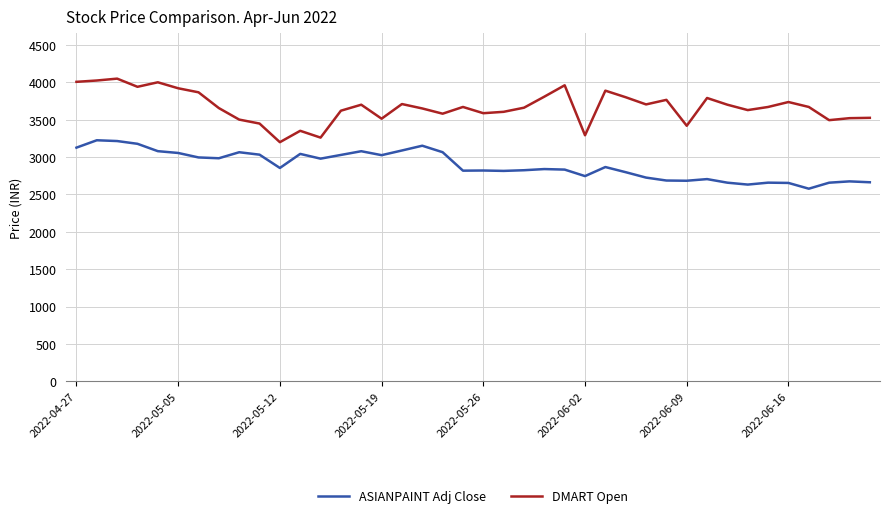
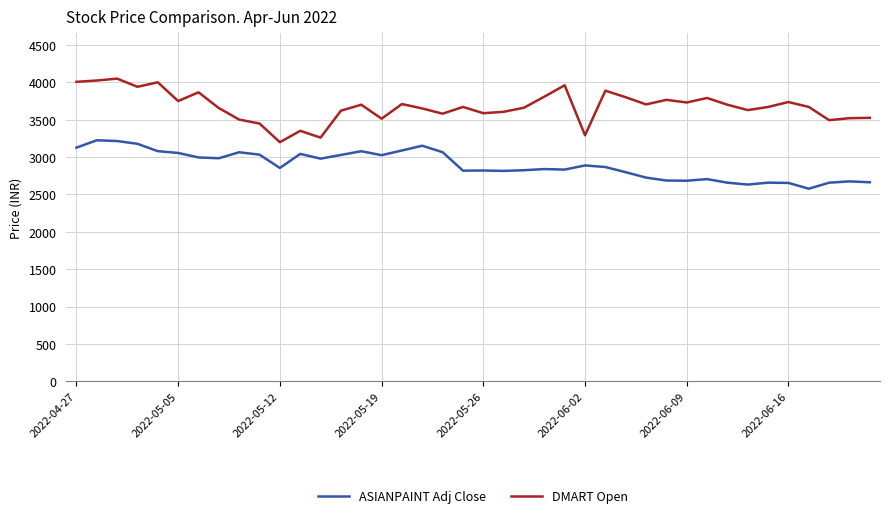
DMART Open, 2022-05-05: 3900 -> 3700
ASIANPAINT Adj Close, 2022-06-02: 2700 -> 2900
DMART Open, 2022-06-09: 3400 -> 3700
